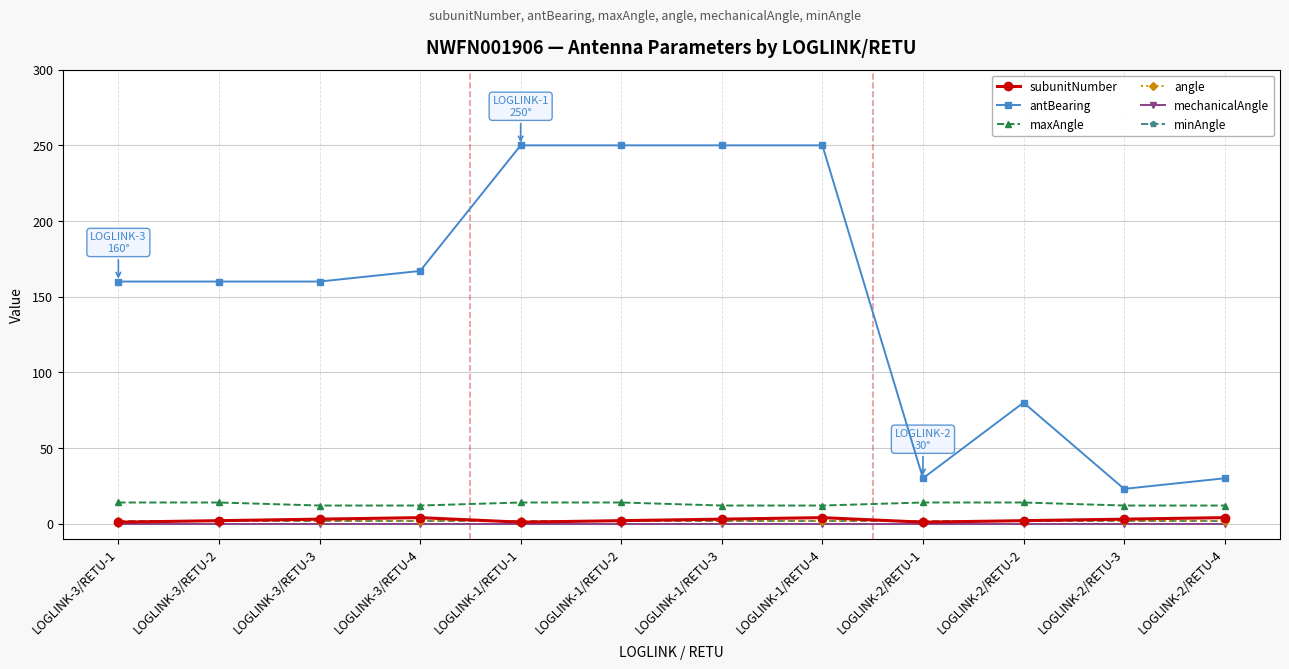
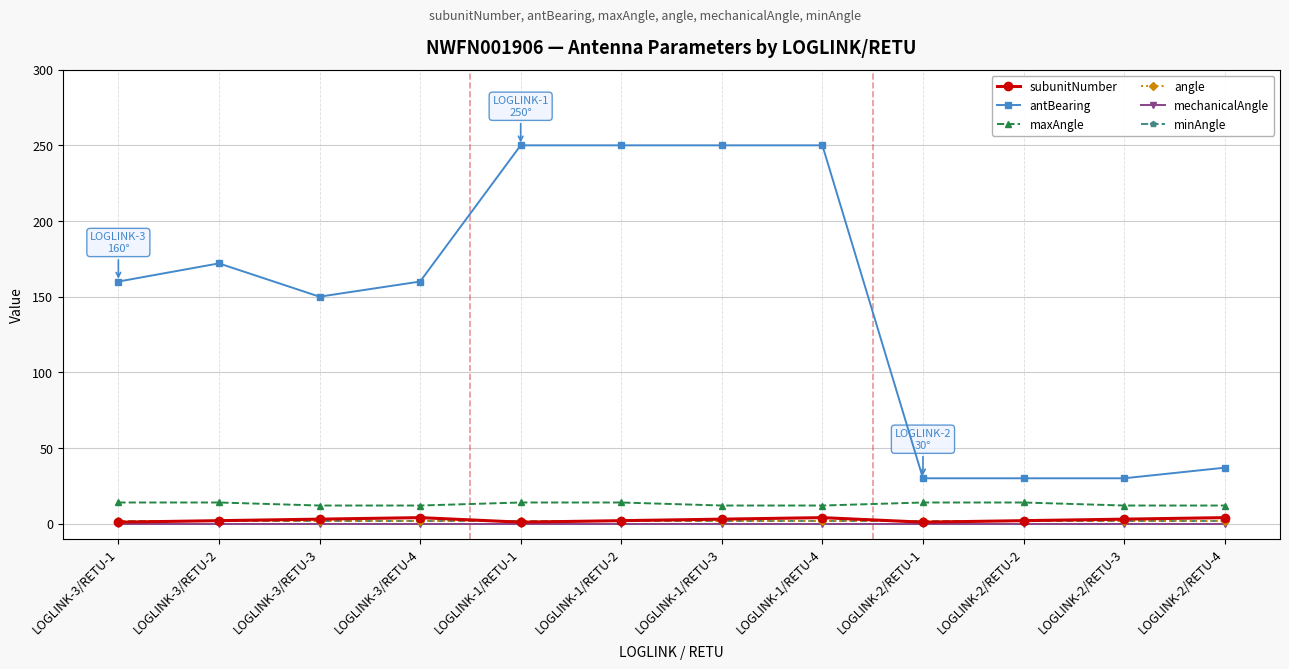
antBearing, LOGLINK-3/RETU-2: 160 -> 172
antBearing, LOGLINK-3/RETU-3: 160 -> 150
antBearing, LOGLINK-3/RETU-4: 167 -> 160
antBearing, LOGLINK-2/RETU-2: 80 -> 30
antBearing, LOGLINK-2/RETU-3: 23 -> 30
antBearing, LOGLINK-2/RETU-4: 30 -> 37
